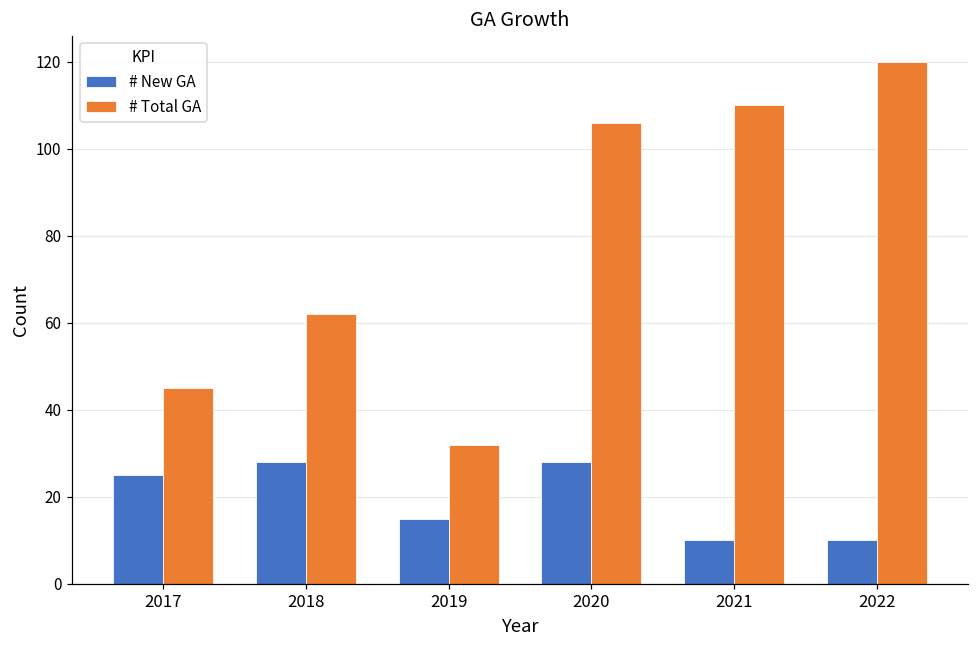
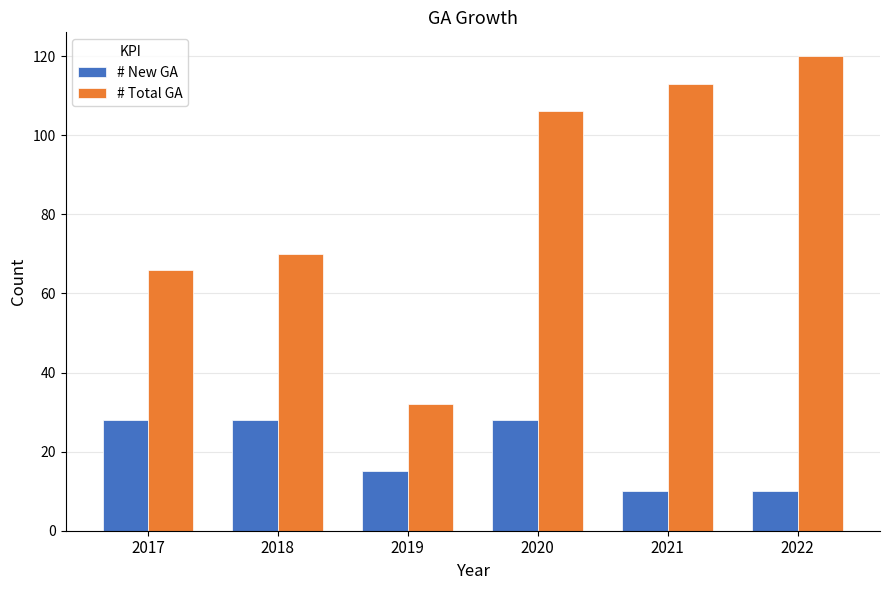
# New GA, 2017: 25 -> 28
# Total GA, 2017: 45 -> 66
# Total GA, 2018: 62 -> 70
# Total GA, 2021: 110 -> 113
